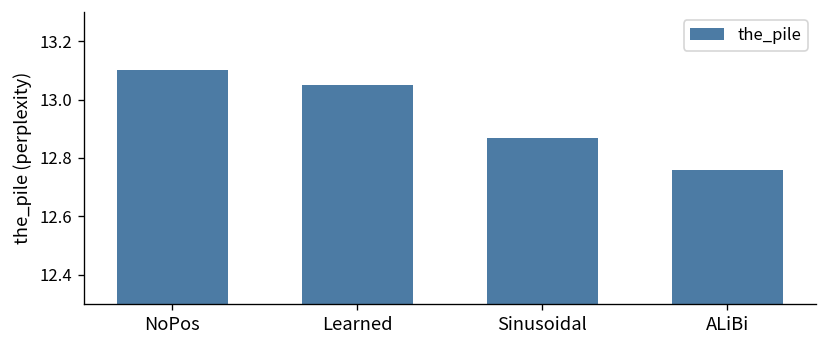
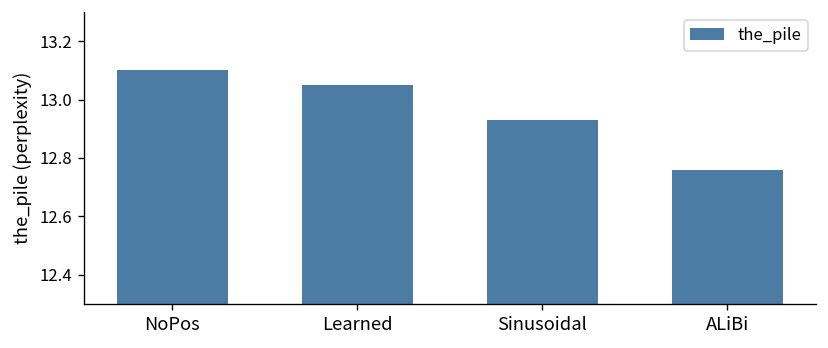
Sinusoidal: 12.87 -> 12.93
